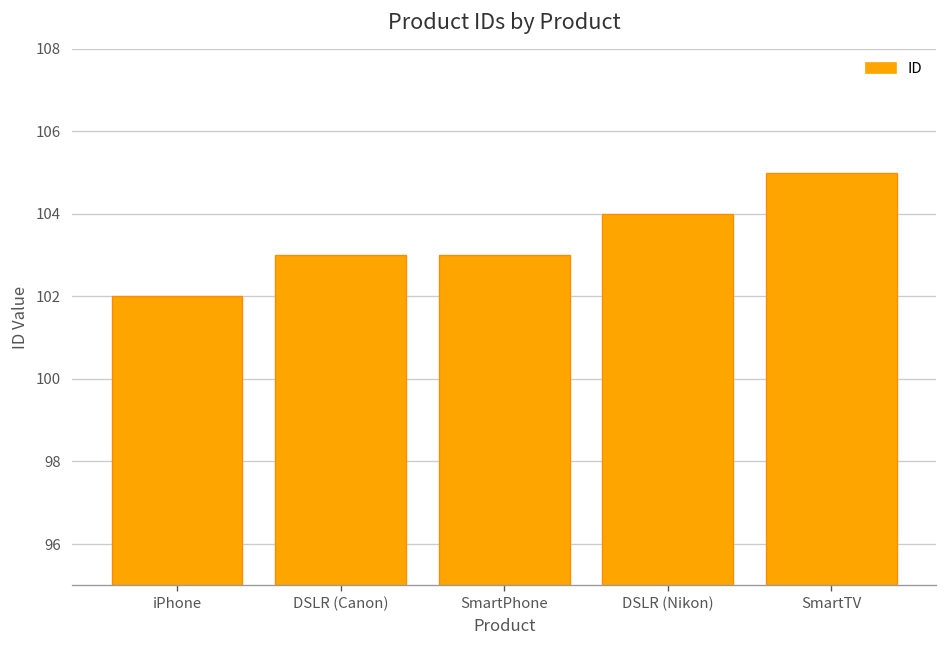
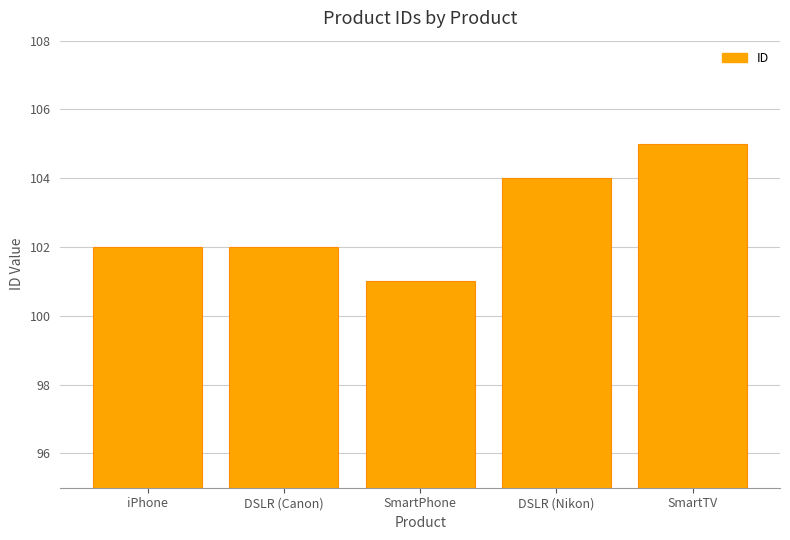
DSLR (Canon): 103 -> 102
SmartPhone: 103 -> 101
